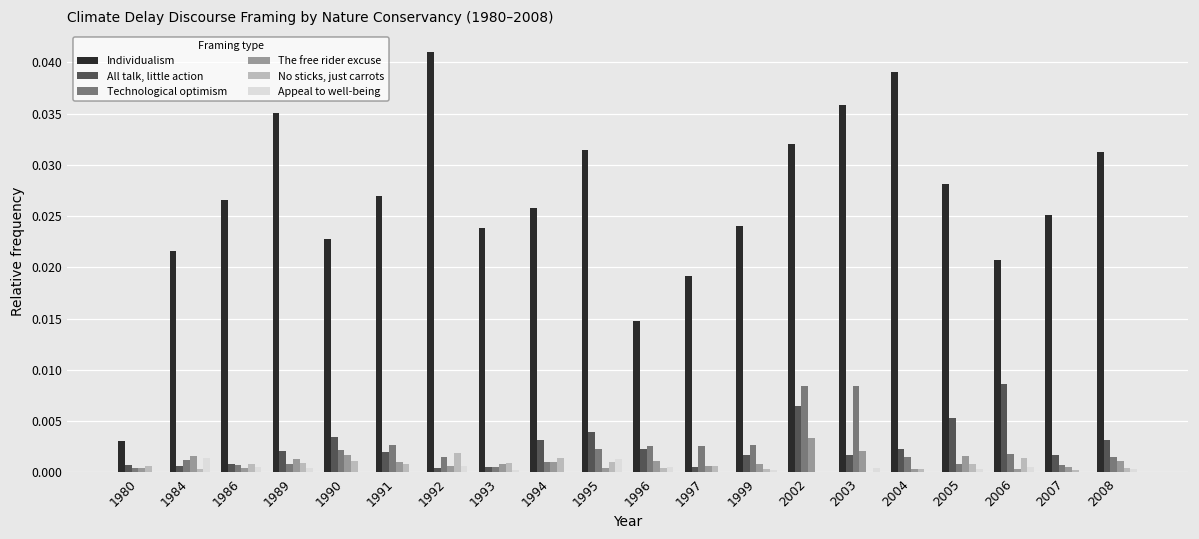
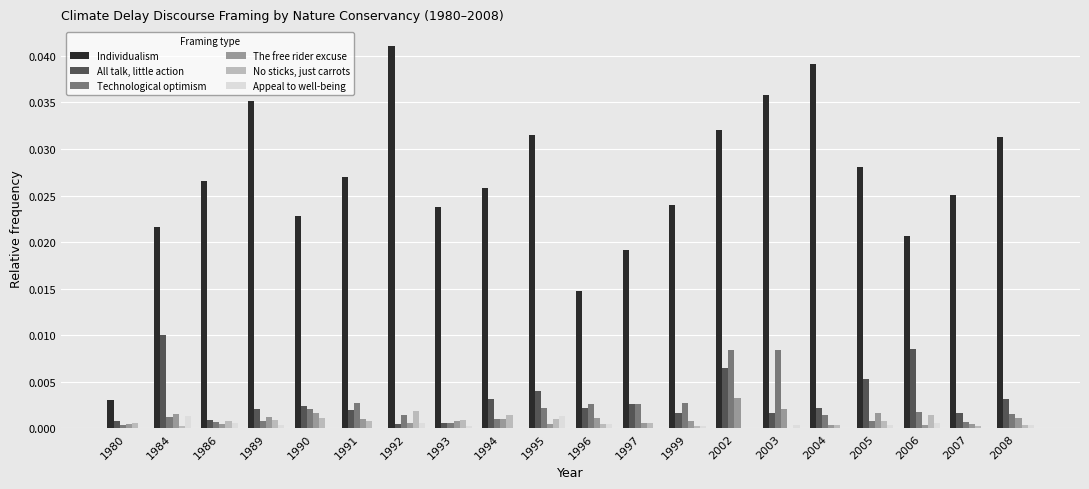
All talk, little action, 1984: 0.001 -> 0.010
All talk, little action, 1990: 0.003 -> 0.002
All talk, little action, 1997: 0.001 -> 0.003
